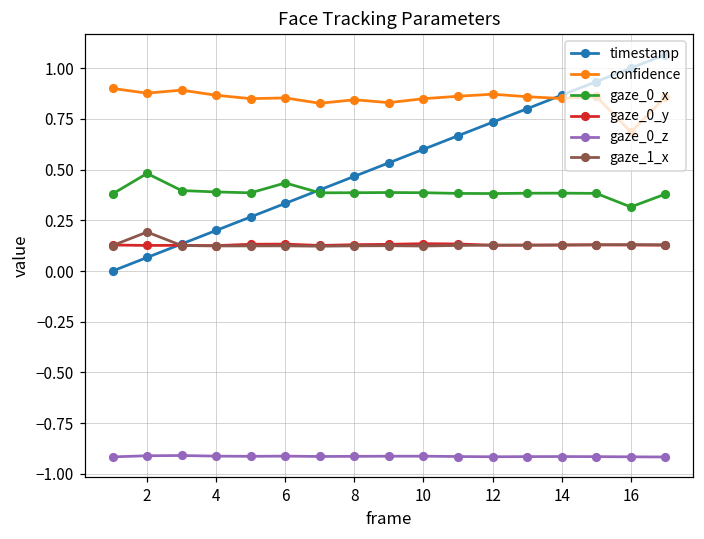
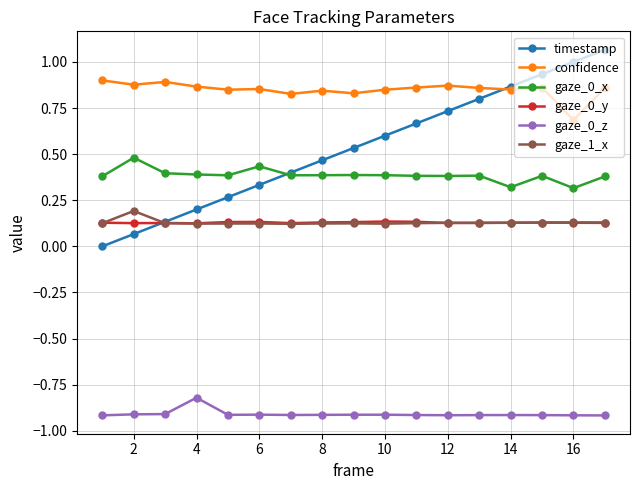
gaze_0_z, 4: -0.91 -> -0.82
gaze_0_x, 14: 0.38 -> 0.32
